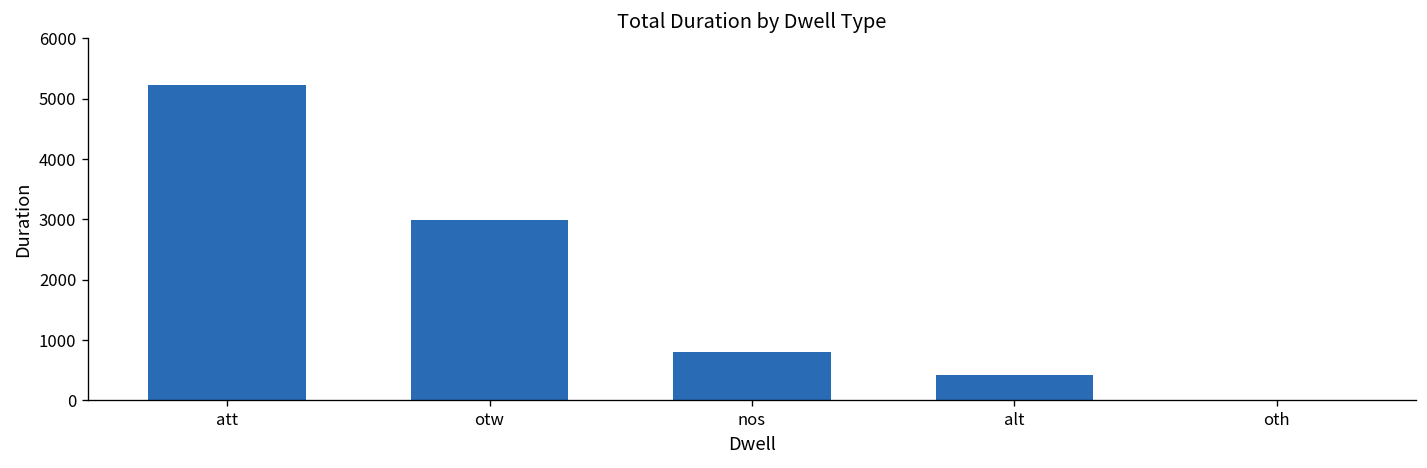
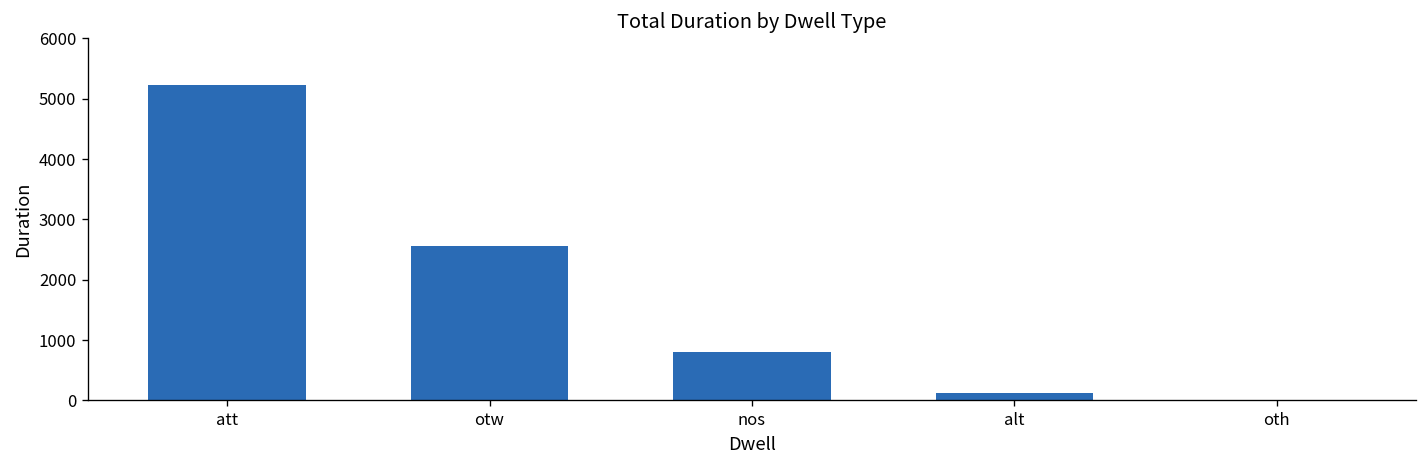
otw: 3000 -> 2600
alt: 400 -> 100
